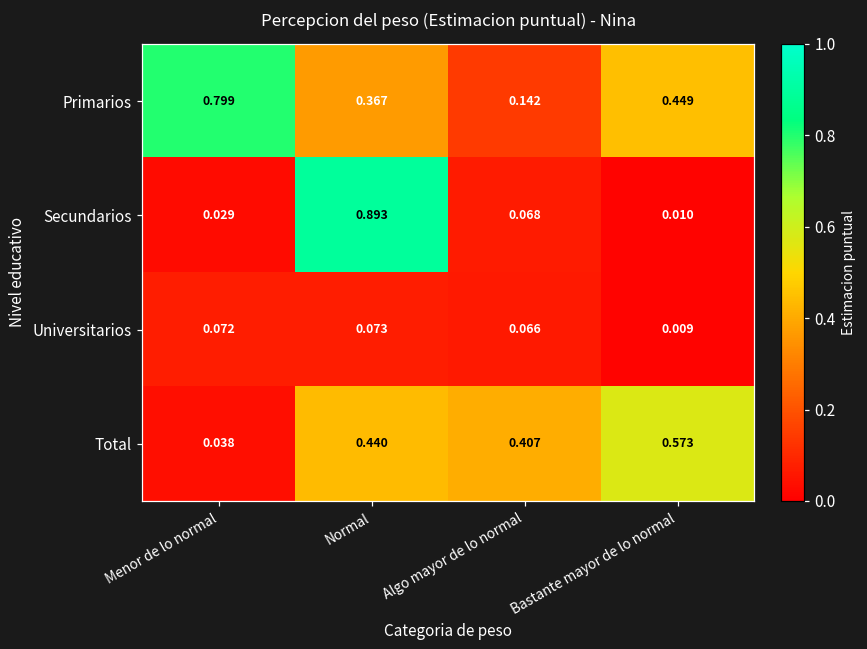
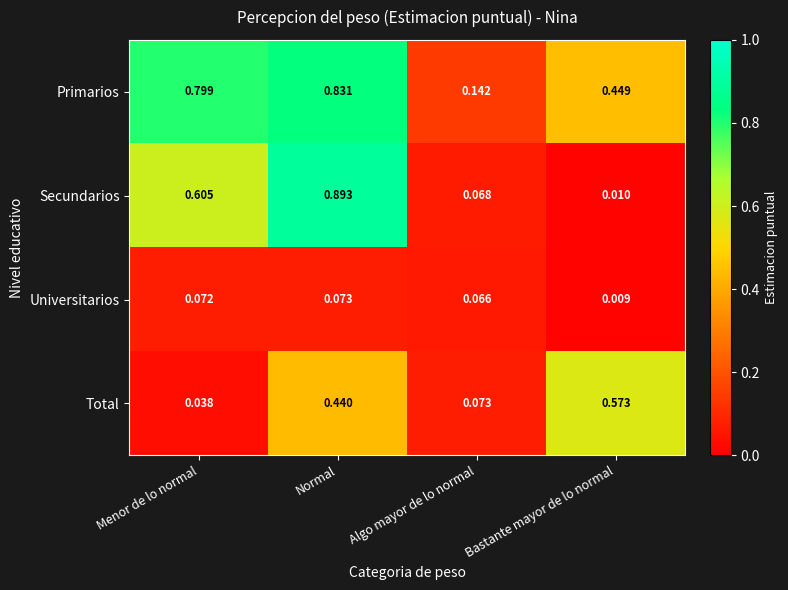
Primarios, Normal: 0.367 -> 0.831
Secundarios, Menor de lo normal: 0.029 -> 0.605
Total, Algo mayor de lo normal: 0.407 -> 0.073
